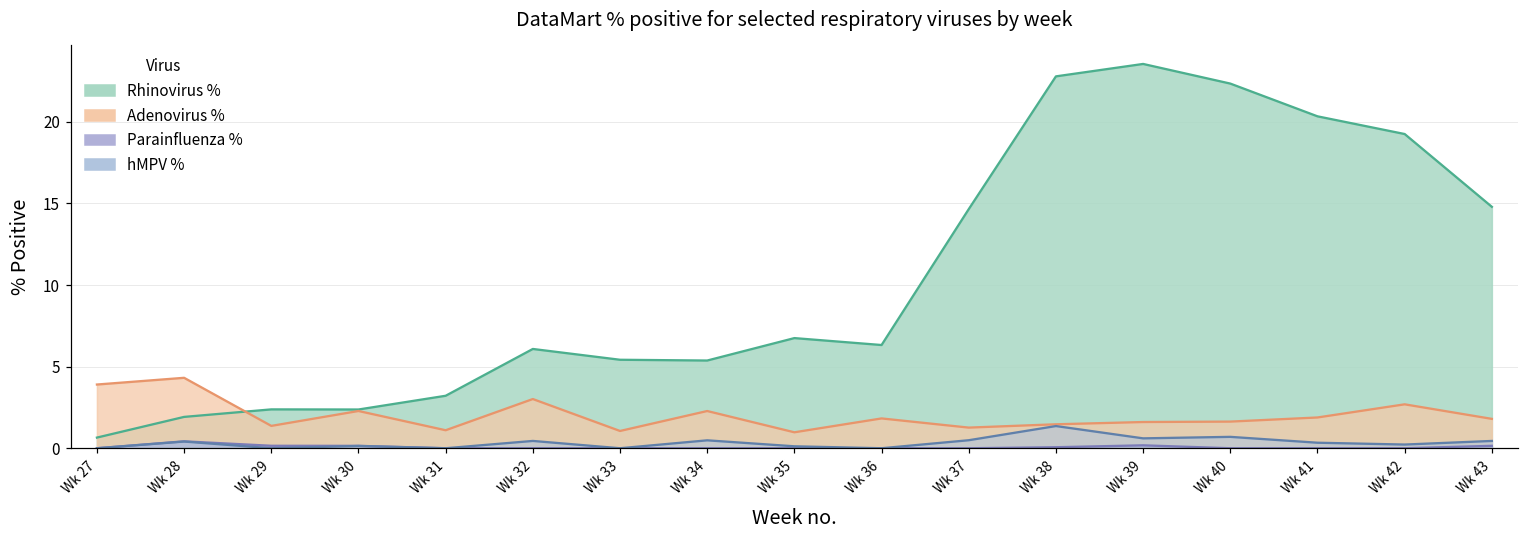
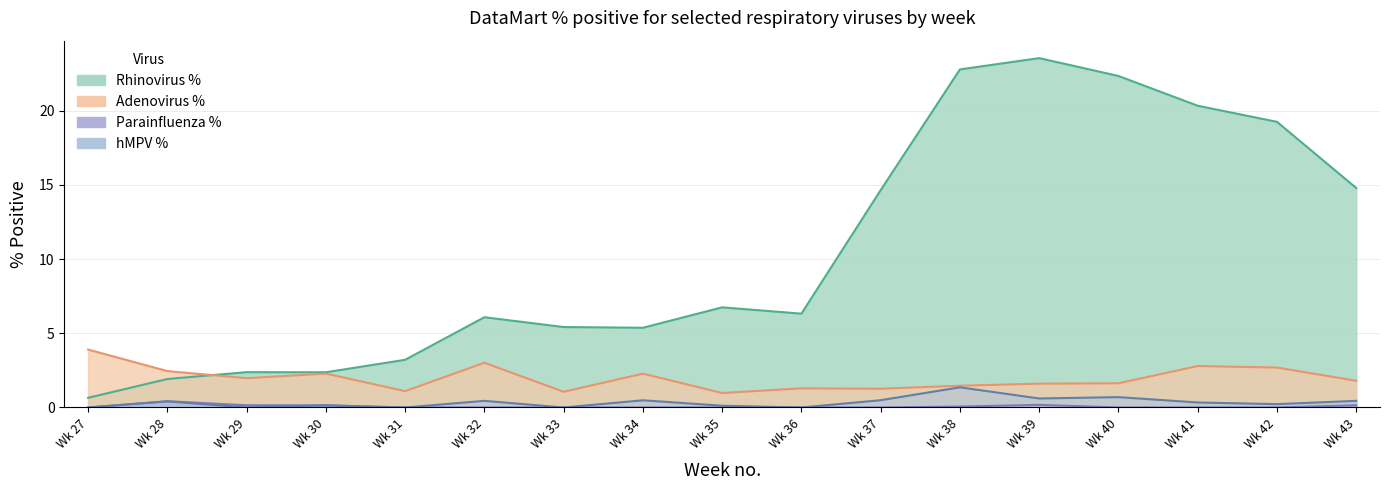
Adenovirus %, Wk 28: 4.3 -> 2.5
Adenovirus %, Wk 29: 1.4 -> 2.0
Adenovirus %, Wk 36: 1.8 -> 1.3
Adenovirus %, Wk 41: 1.9 -> 2.8
